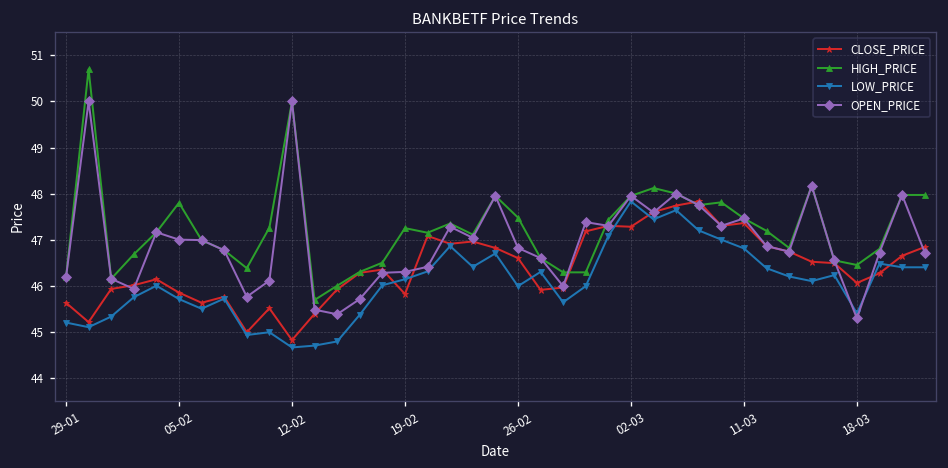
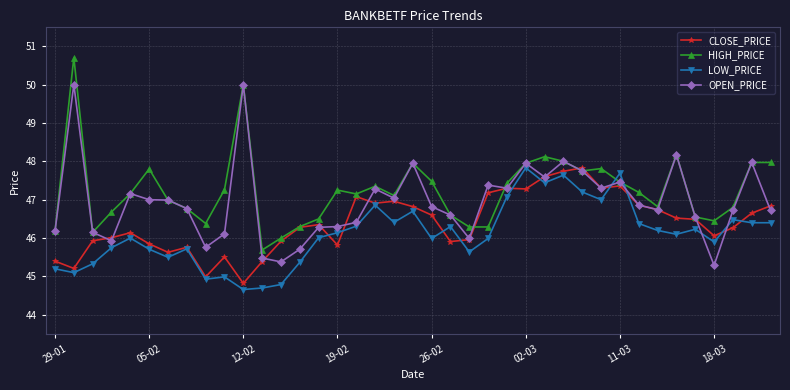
CLOSE_PRICE, 29-01: 45.6 -> 45.4
LOW_PRICE, 11-03: 46.8 -> 47.7
LOW_PRICE, 18-03: 45.4 -> 45.9
